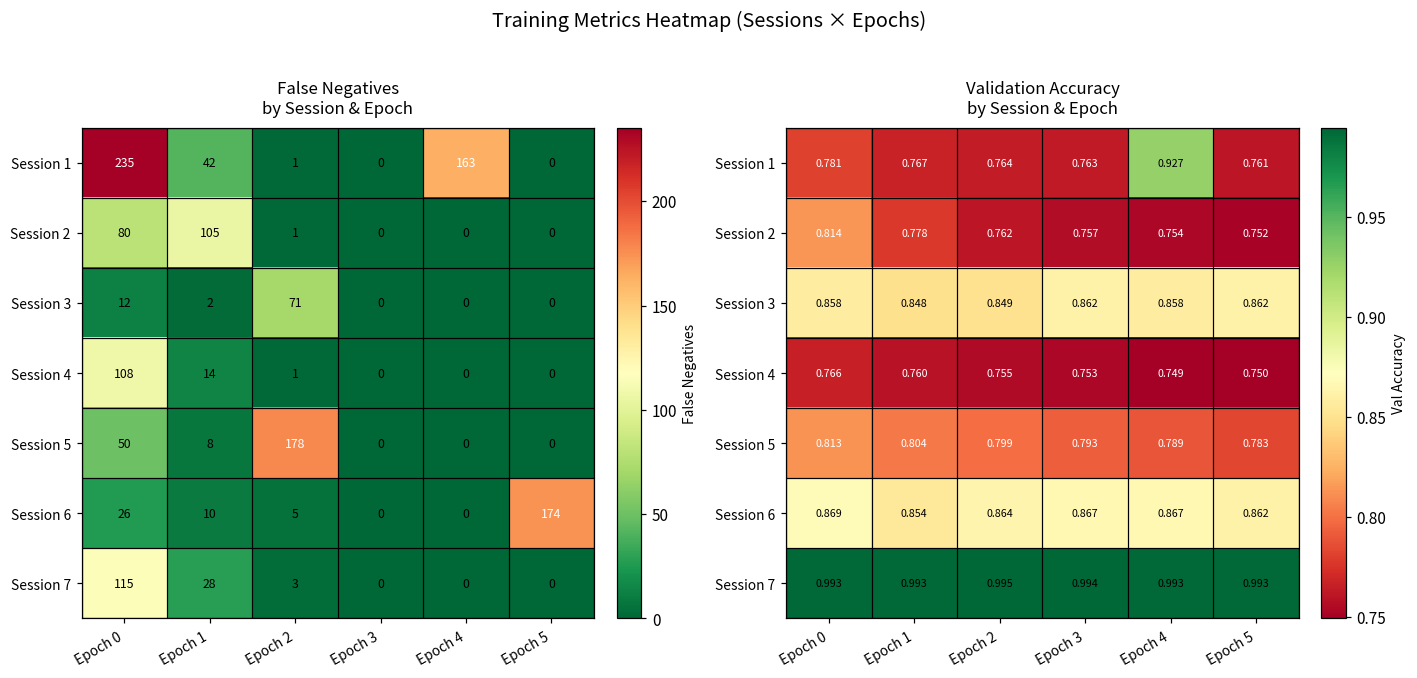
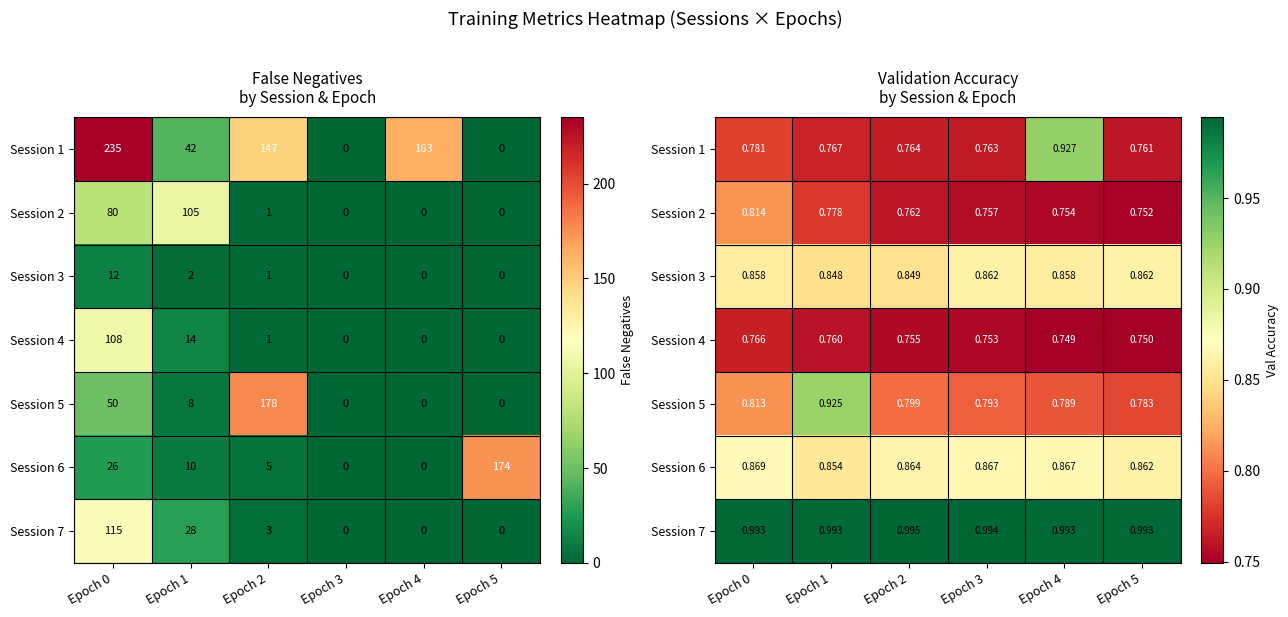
False Negatives by Session & Epoch, Session 1, Epoch 2: 1 -> 147
False Negatives by Session & Epoch, Session 3, Epoch 2: 71 -> 1
Validation Accuracy by Session & Epoch, Session 5, Epoch 1: 0.804 -> 0.925
